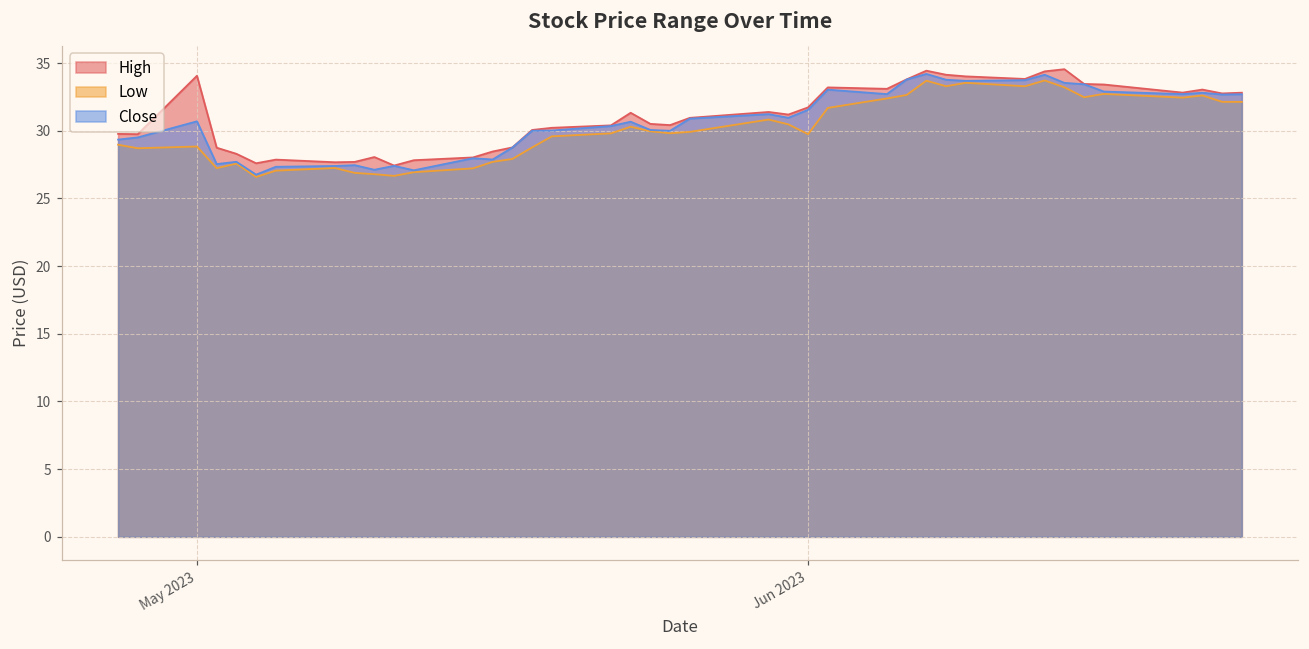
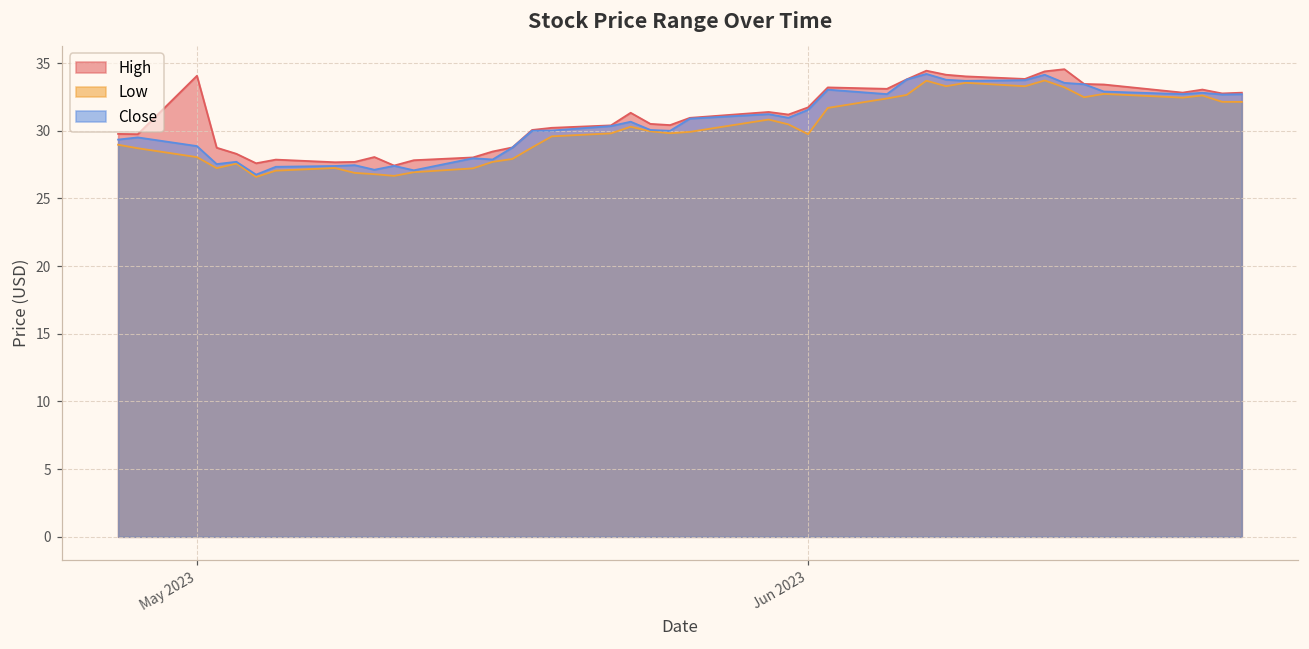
Low, May 2023: 28.8 -> 28.1
Close, May 2023: 30.7 -> 28.9
